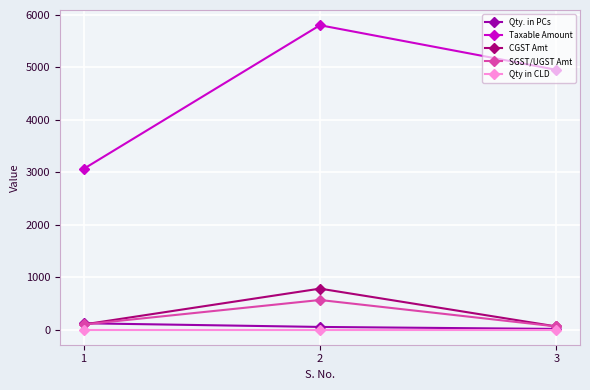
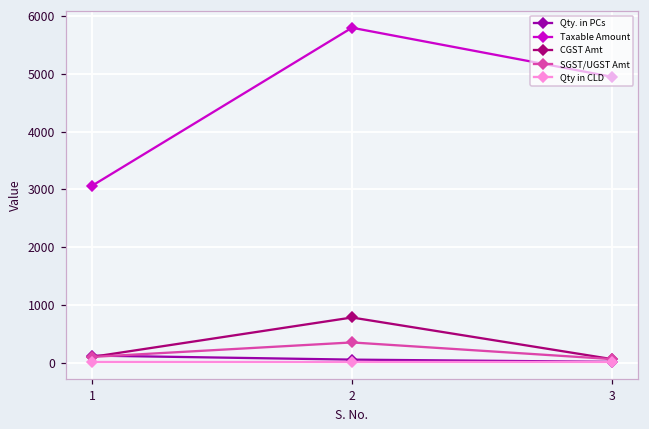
SGST/UGST Amt, 2: 600 -> 300
